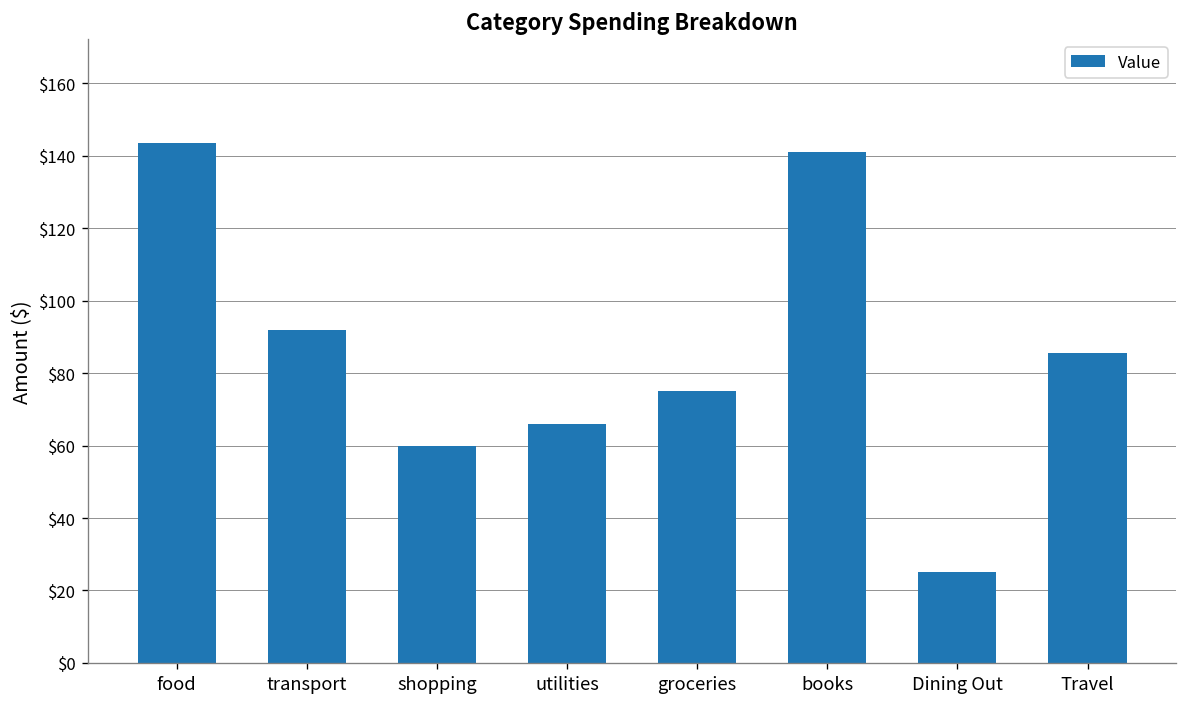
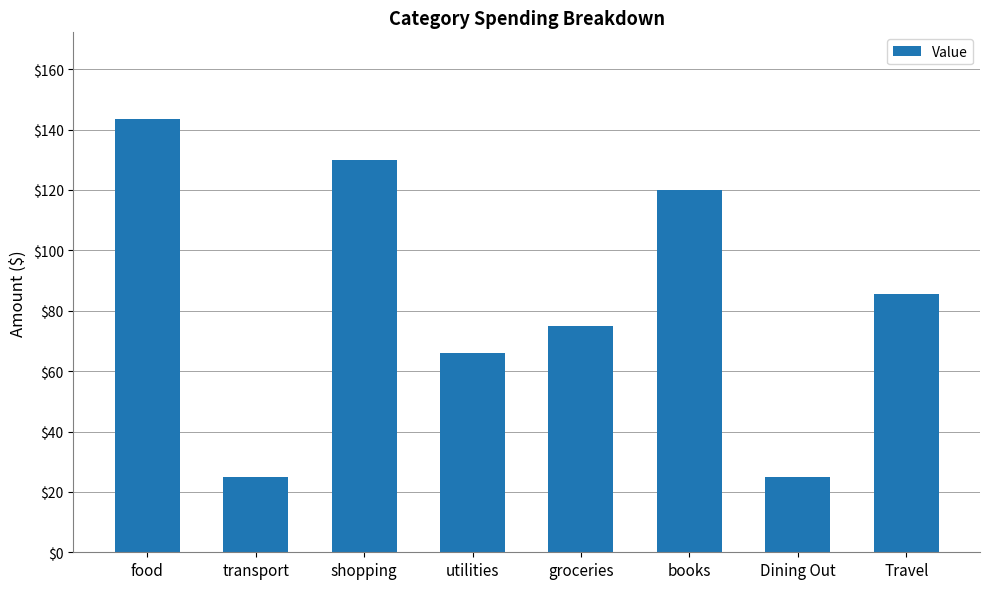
transport: $92 -> $25
shopping: $60 -> $130
books: $141 -> $120
